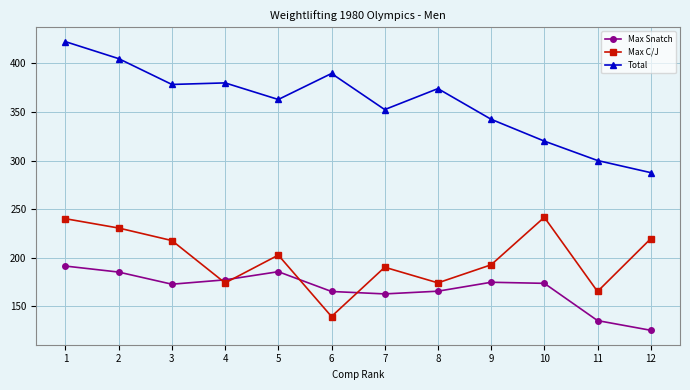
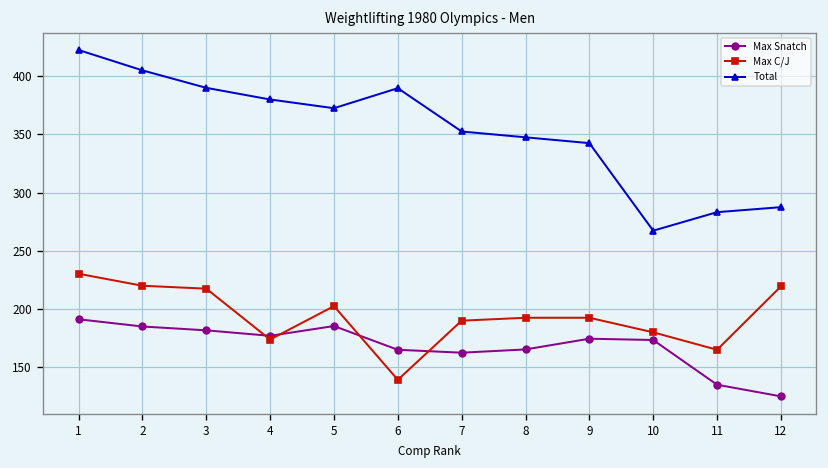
Max C/J, 1: 240 -> 230
Max C/J, 2: 230 -> 220
Max Snatch, 3: 170 -> 180
Total, 3: 380 -> 390
Total, 5: 360 -> 370
Max C/J, 8: 170 -> 190
Total, 8: 370 -> 350
Max C/J, 10: 240 -> 180
Total, 10: 320 -> 270
Total, 11: 300 -> 280
